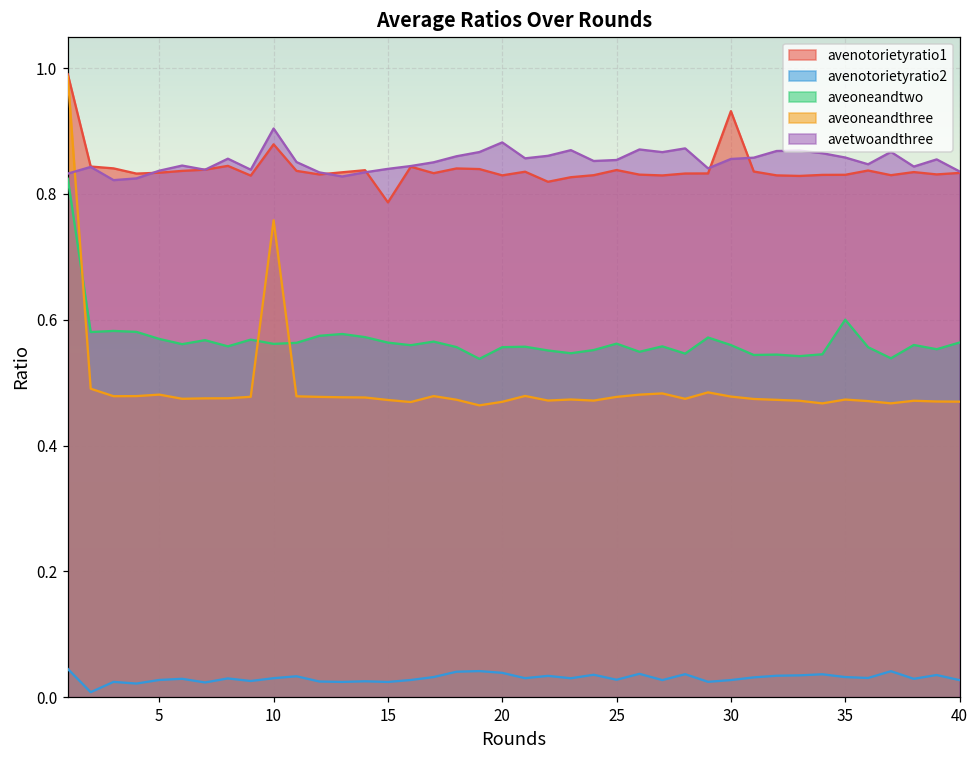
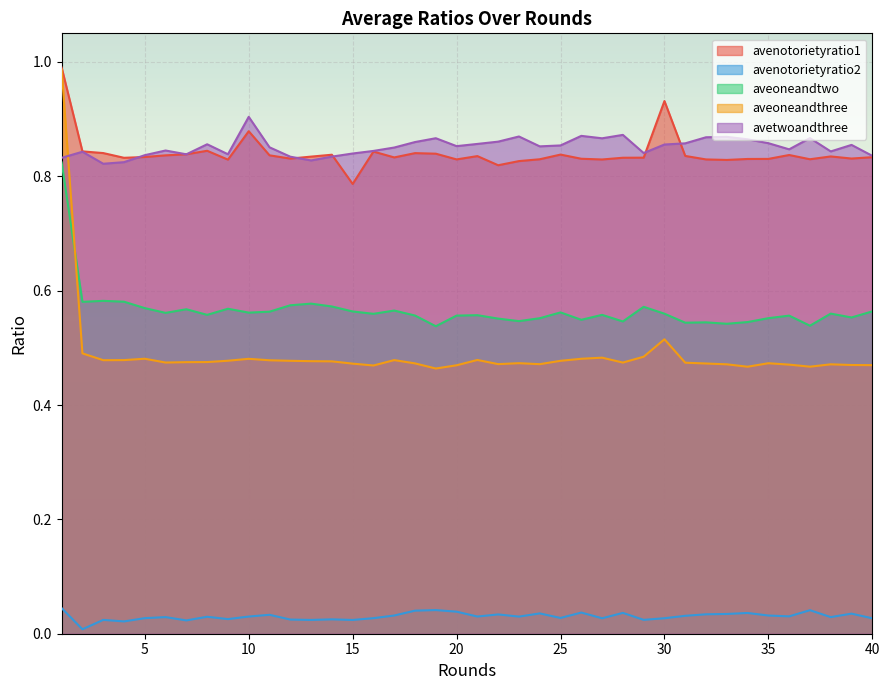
aveoneandthree, 10: 0.76 -> 0.48
avetwoandthree, 20: 0.88 -> 0.85
aveoneandthree, 30: 0.48 -> 0.51
aveoneandtwo, 35: 0.60 -> 0.55
